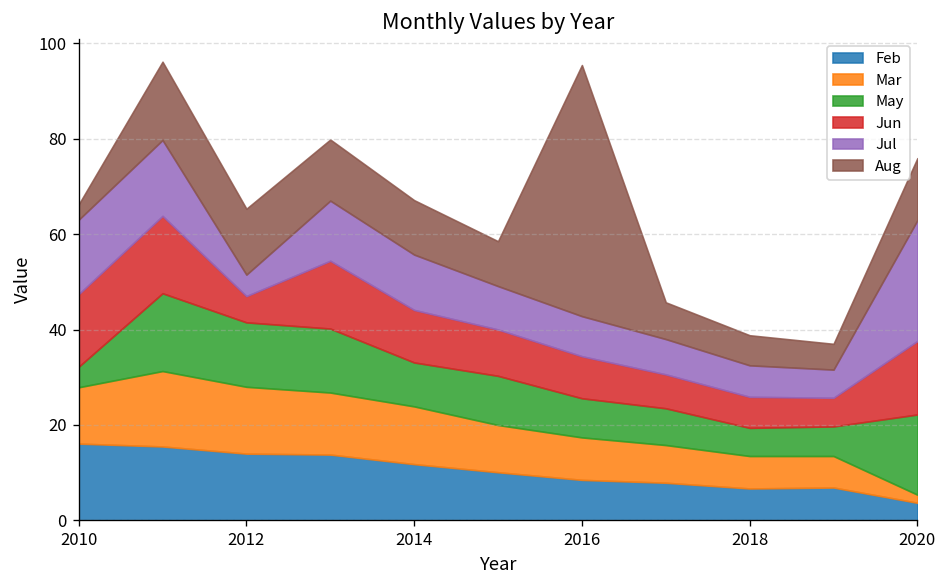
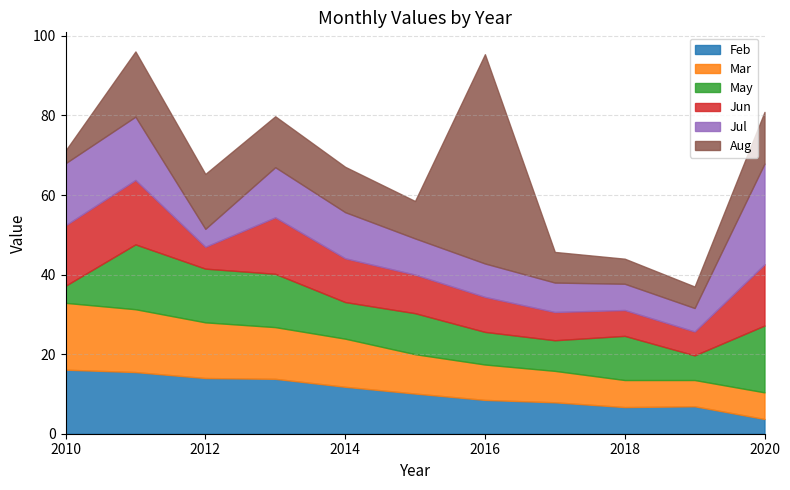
Mar, 2010: 12 -> 17
May, 2018: 6 -> 11
Mar, 2020: 2 -> 7
